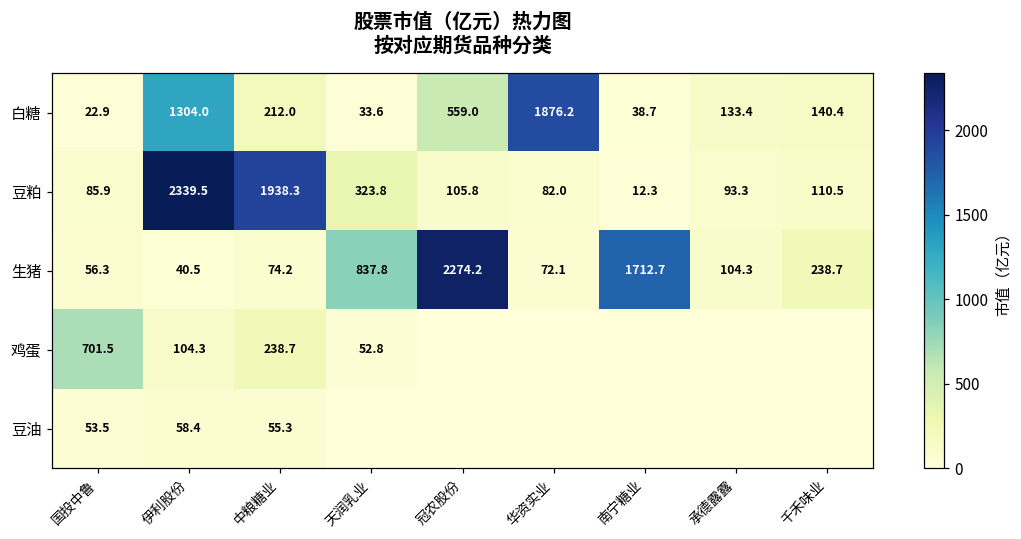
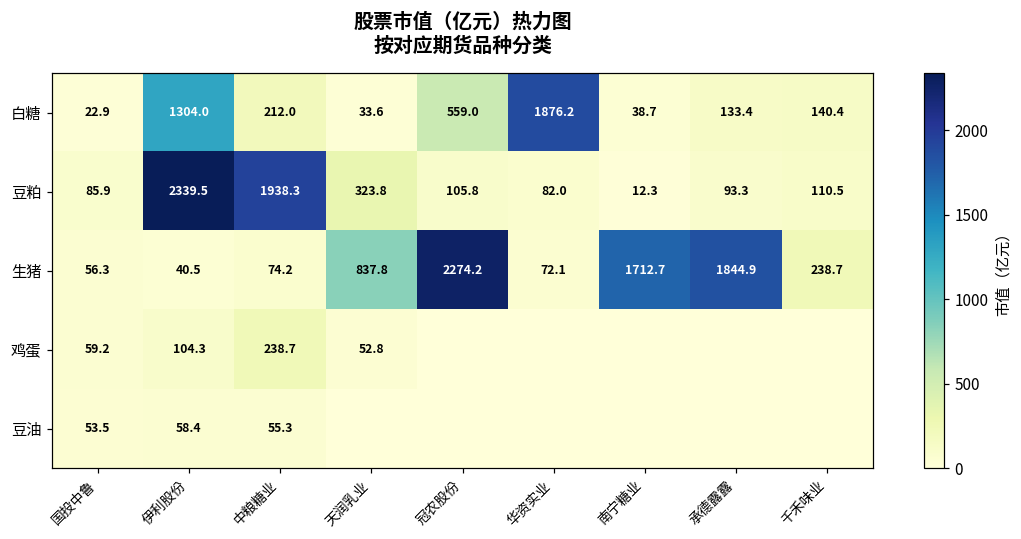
生猪, 承德露露: 104.3 -> 1844.9
鸡蛋, 国投中鲁: 701.5 -> 59.2
